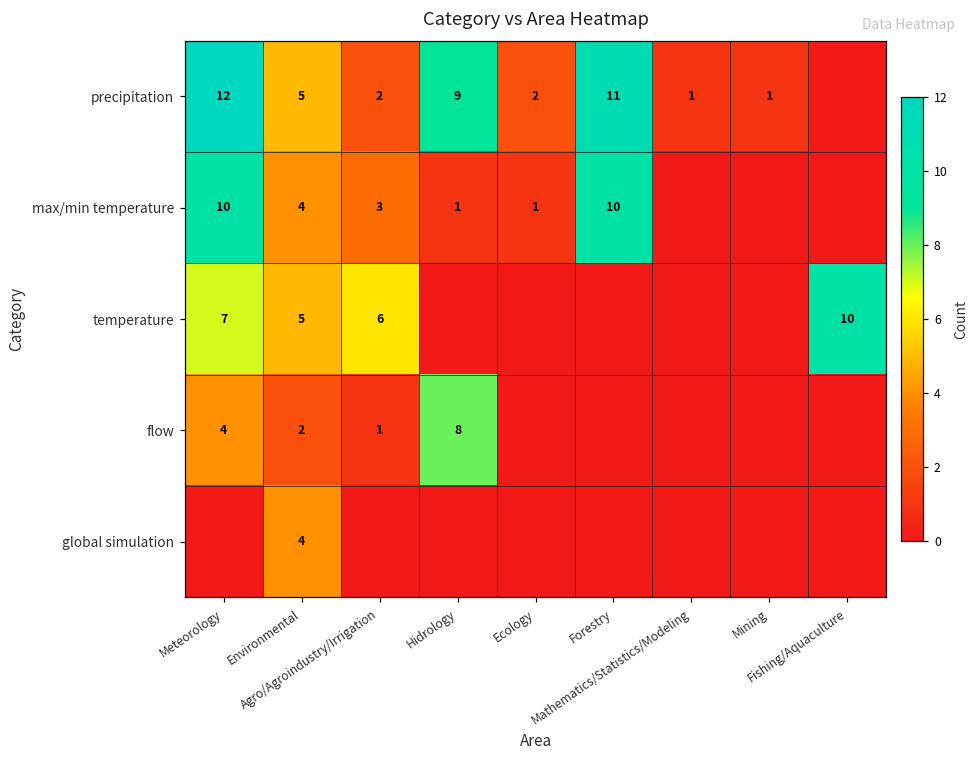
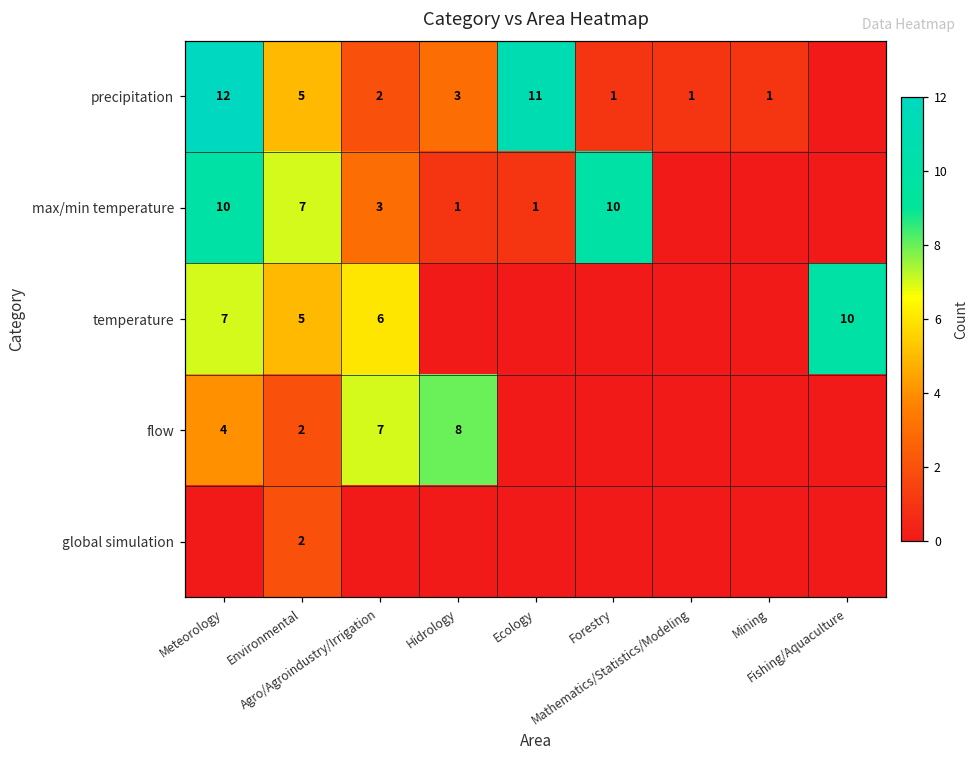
precipitation, Hidrology: 9 -> 3
precipitation, Ecology: 2 -> 11
precipitation, Forestry: 11 -> 1
max/min temperature, Environmental: 4 -> 7
flow, Agro/Agroindustry/Irrigation: 1 -> 7
global simulation, Environmental: 4 -> 2
